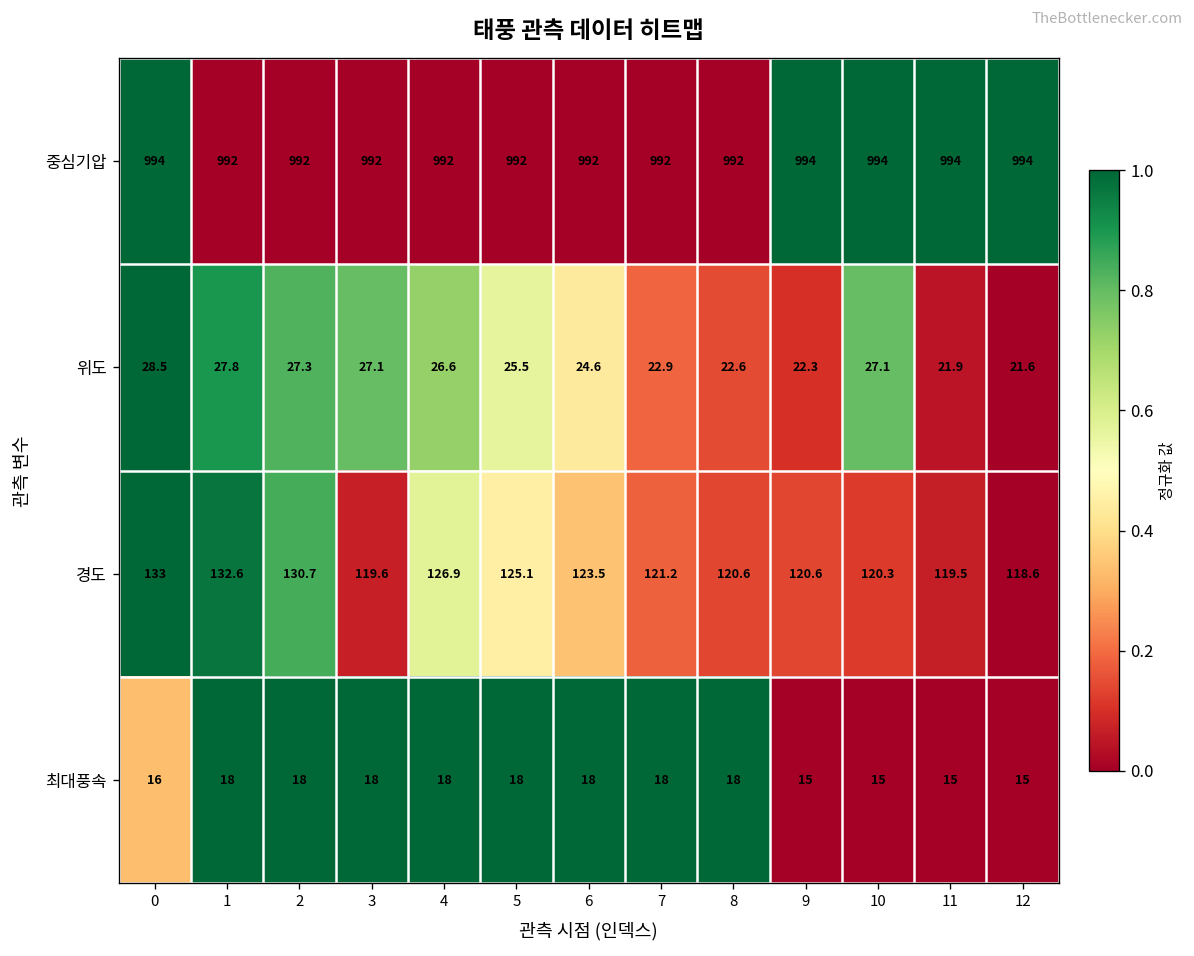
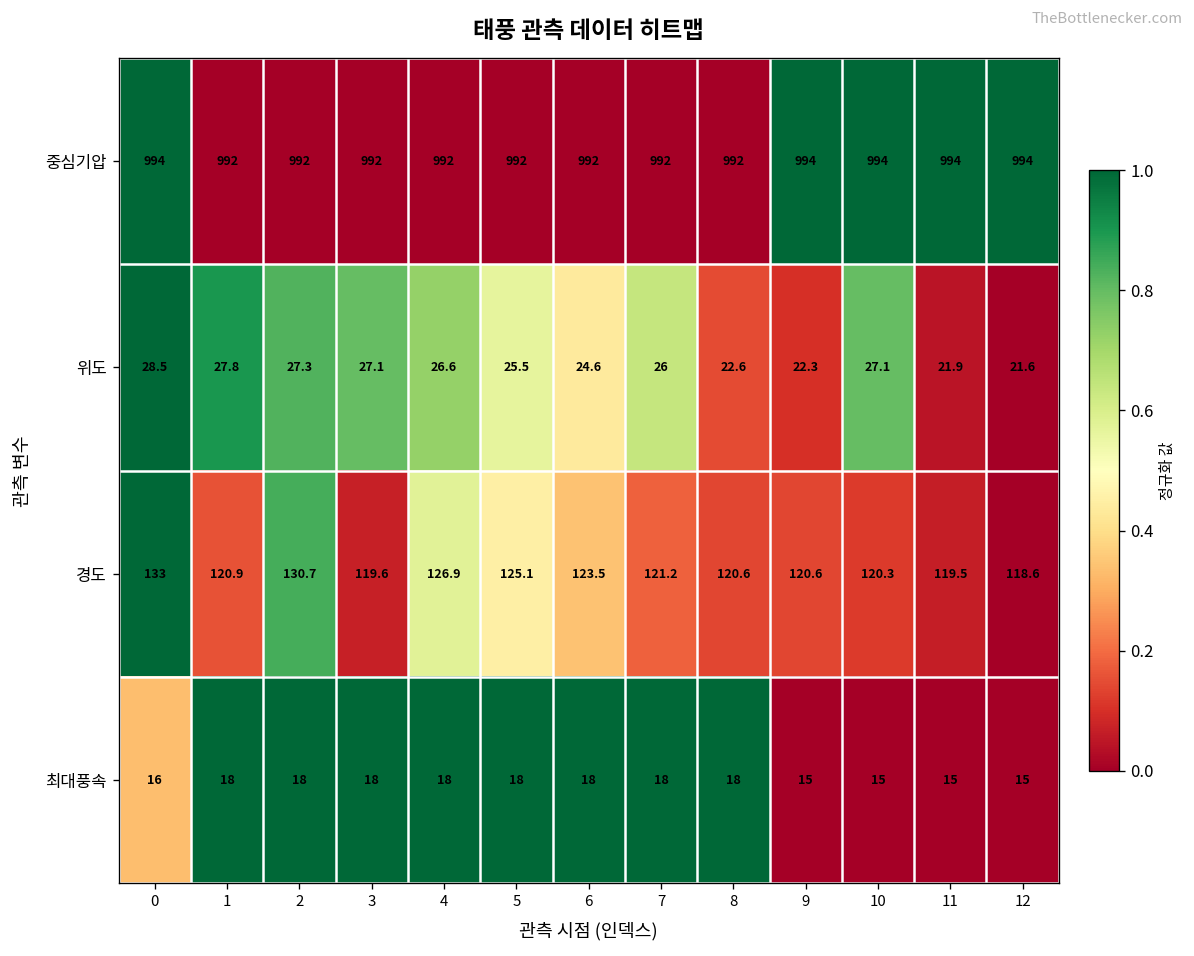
위도, 7: 22.9 -> 26
경도, 1: 132.6 -> 120.9
